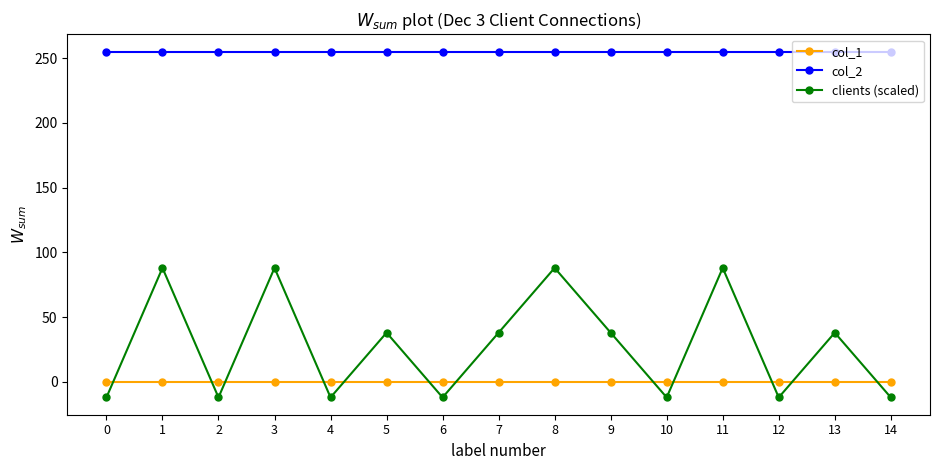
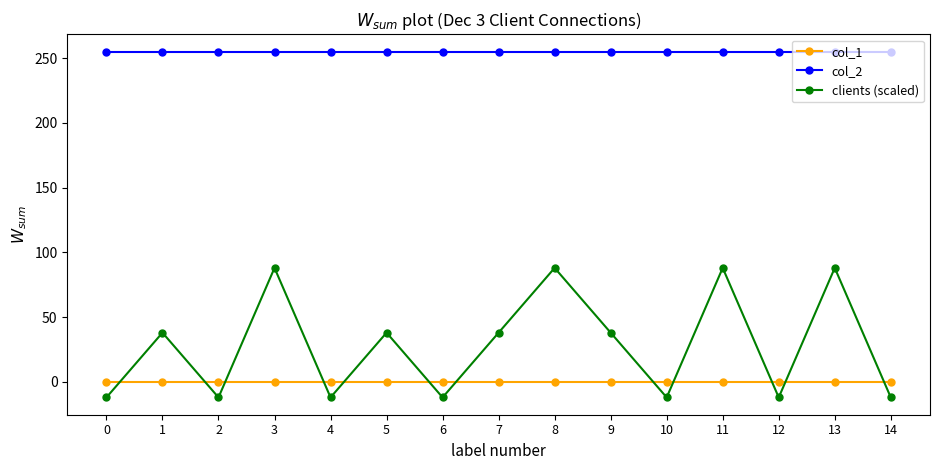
clients (scaled), 1: 88 -> 38
clients (scaled), 13: 38 -> 88
